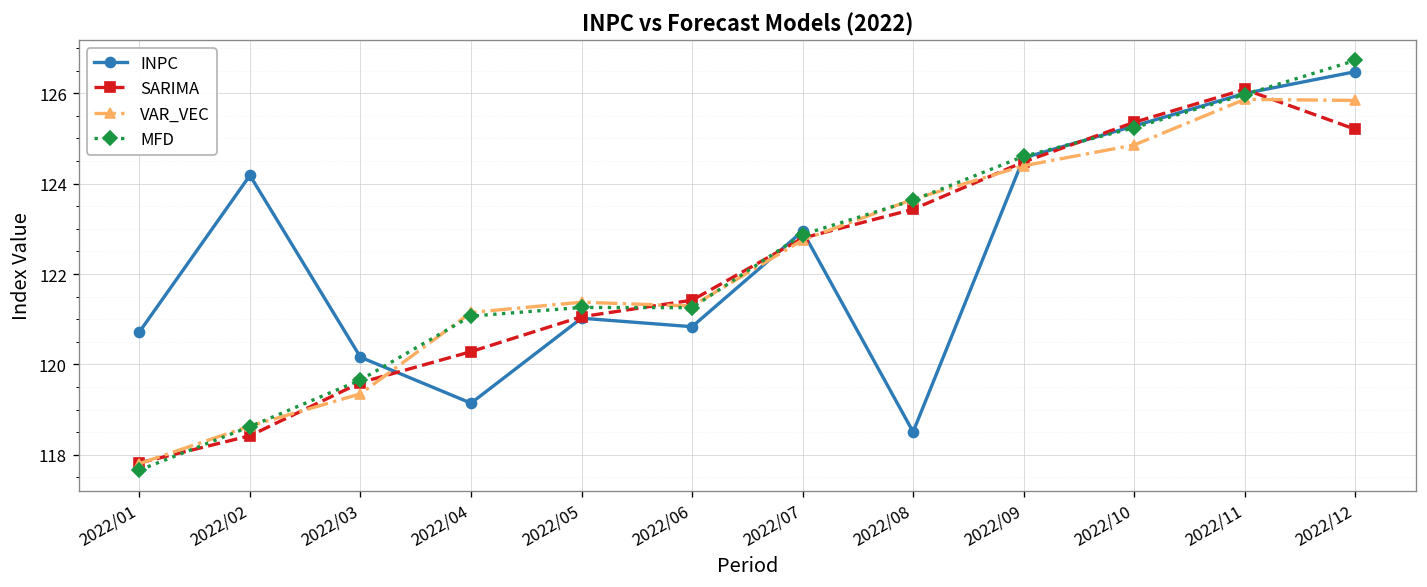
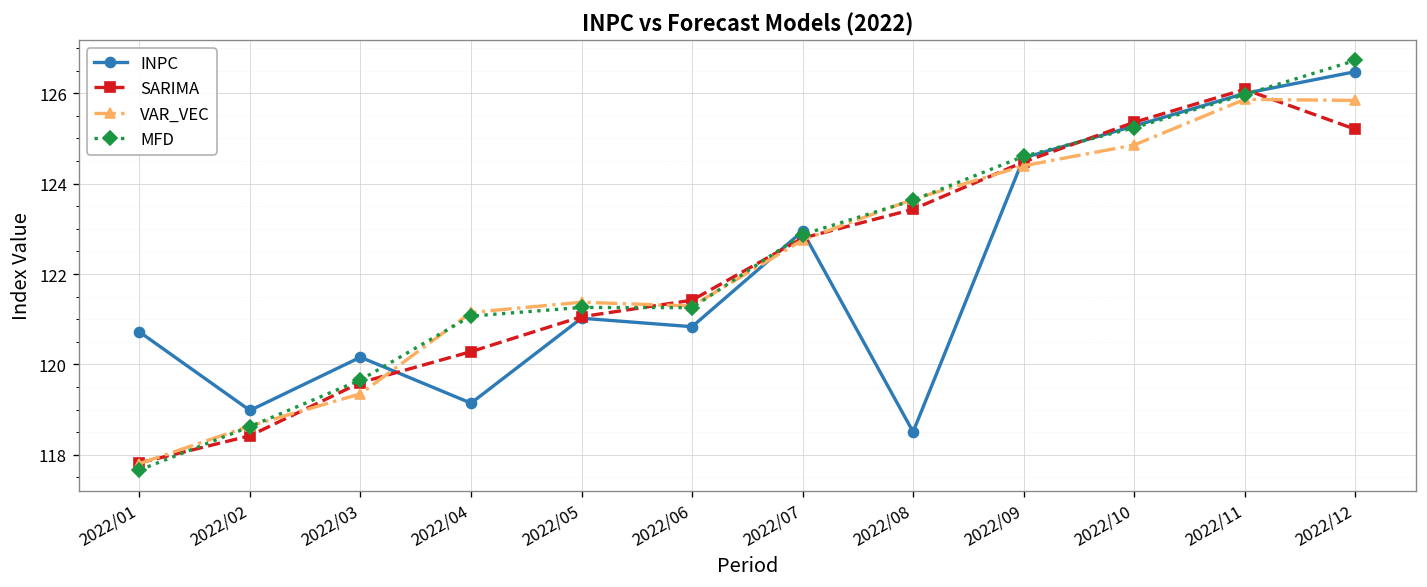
INPC, 2022/02: 124.2 -> 119.0
